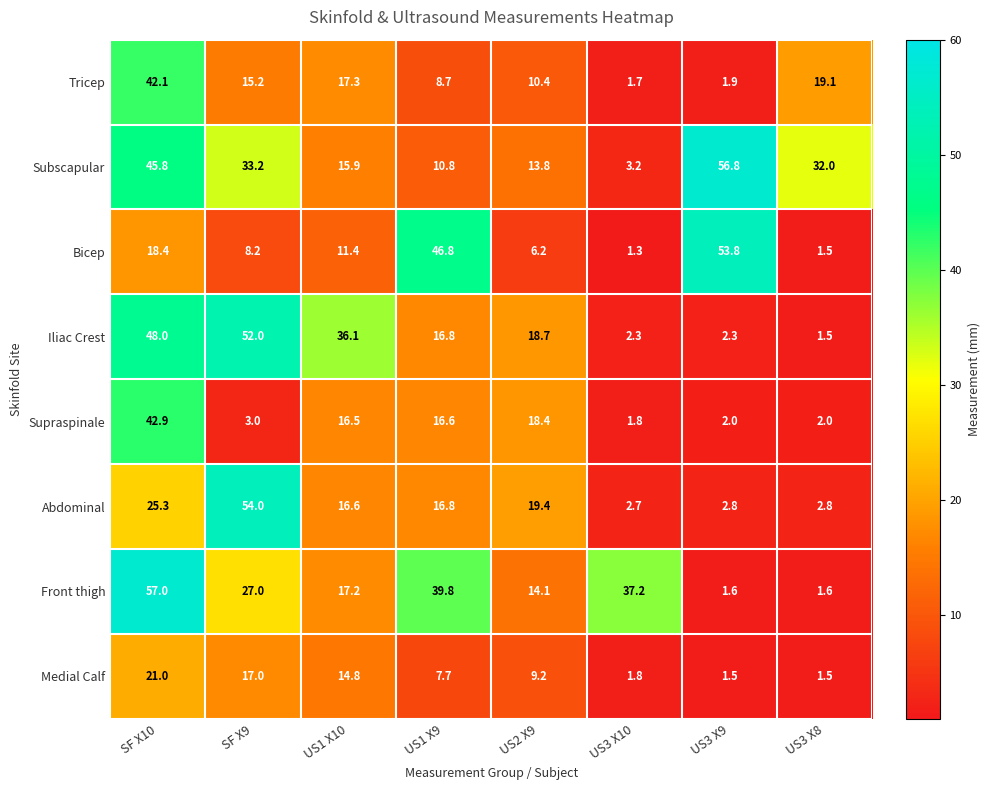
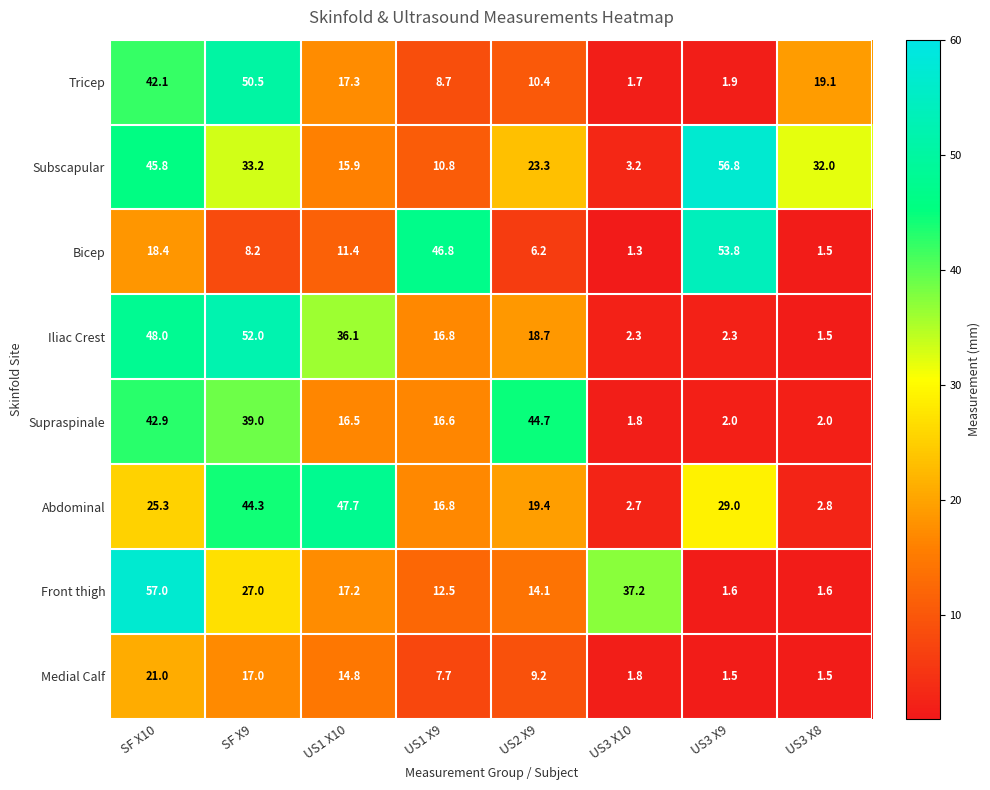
Tricep, SF X9: 15.2 -> 50.5
Subscapular, US2 X9: 13.8 -> 23.3
Supraspinale, SF X9: 3.0 -> 39.0
Supraspinale, US2 X9: 18.4 -> 44.7
Abdominal, SF X9: 54.0 -> 44.3
Abdominal, US1 X10: 16.6 -> 47.7
Abdominal, US3 X9: 2.8 -> 29.0
Front thigh, US1 X9: 39.8 -> 12.5
